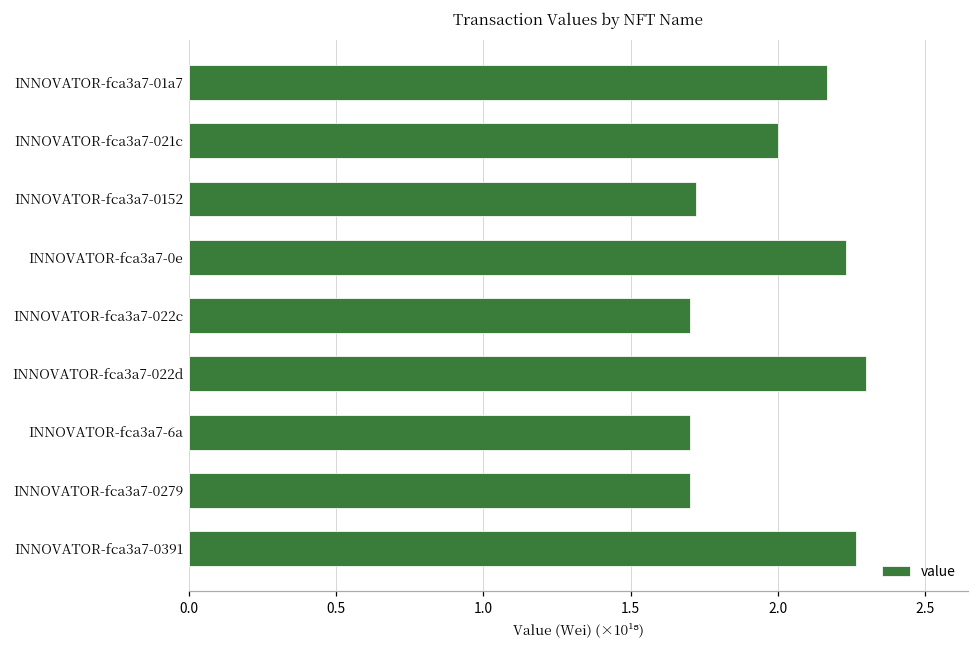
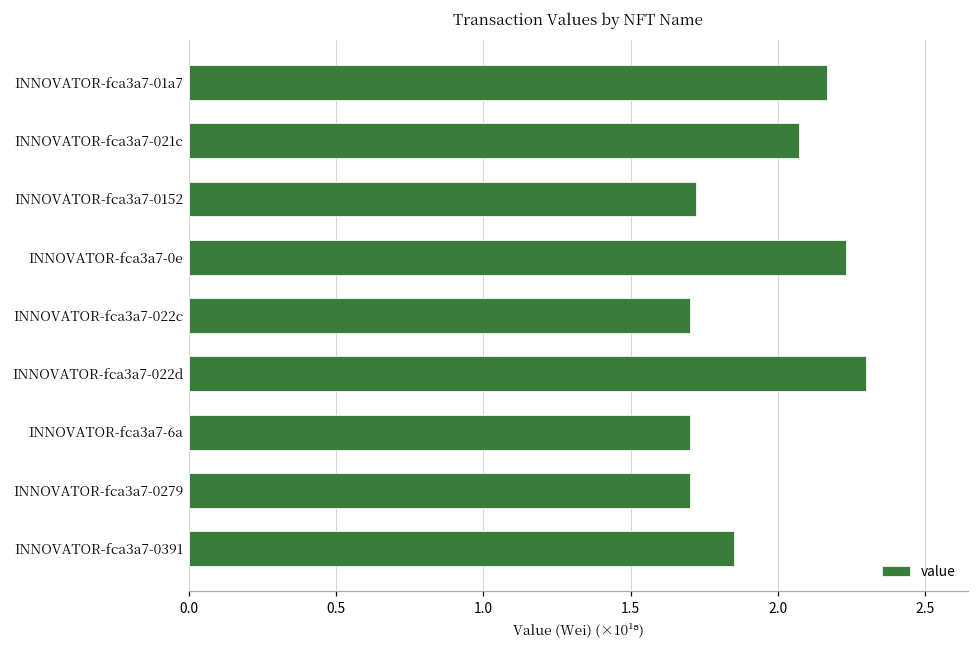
INNOVATOR-fca3a7-021c: 2.00 -> 2.07
INNOVATOR-fca3a7-0391: 2.26 -> 1.85
